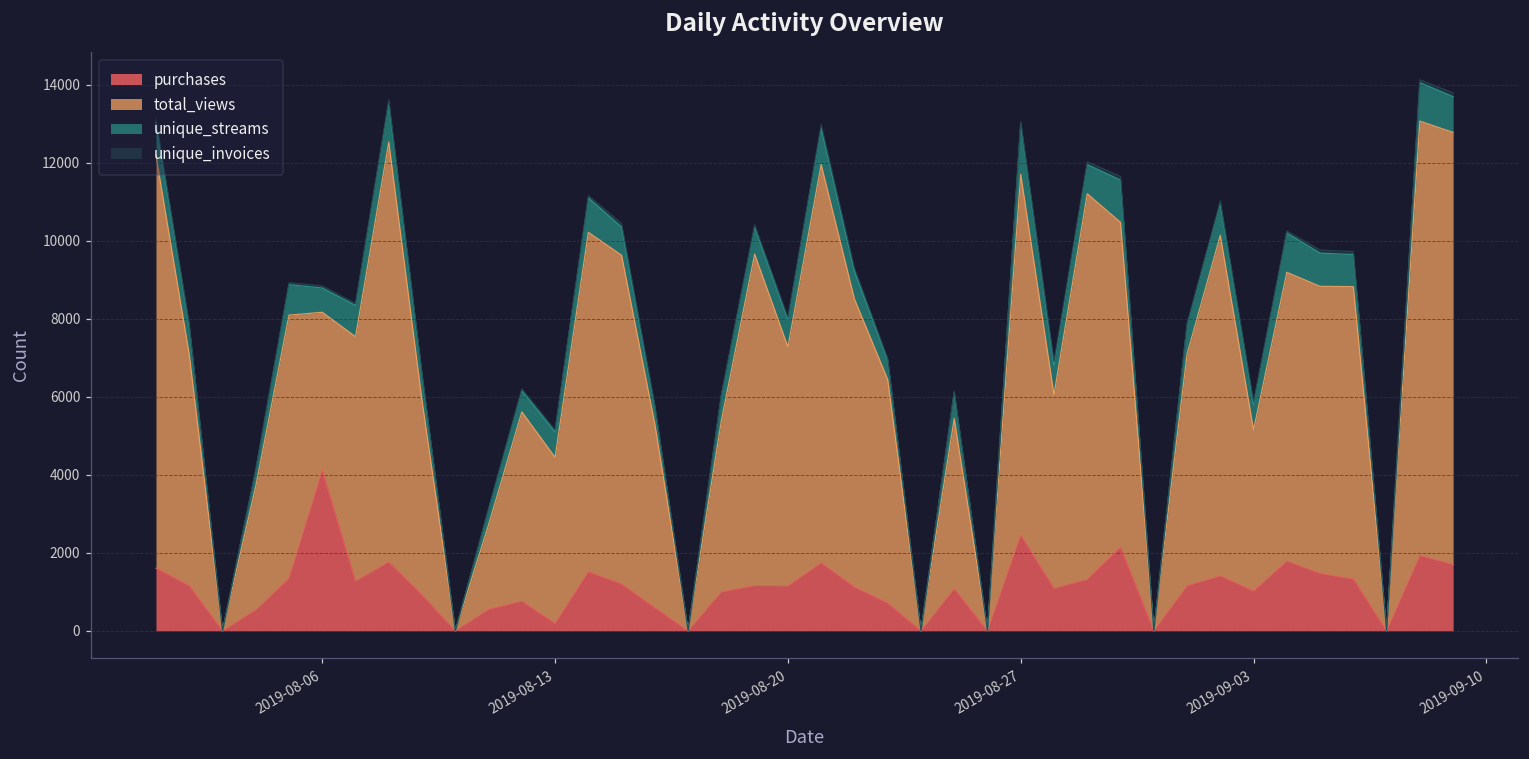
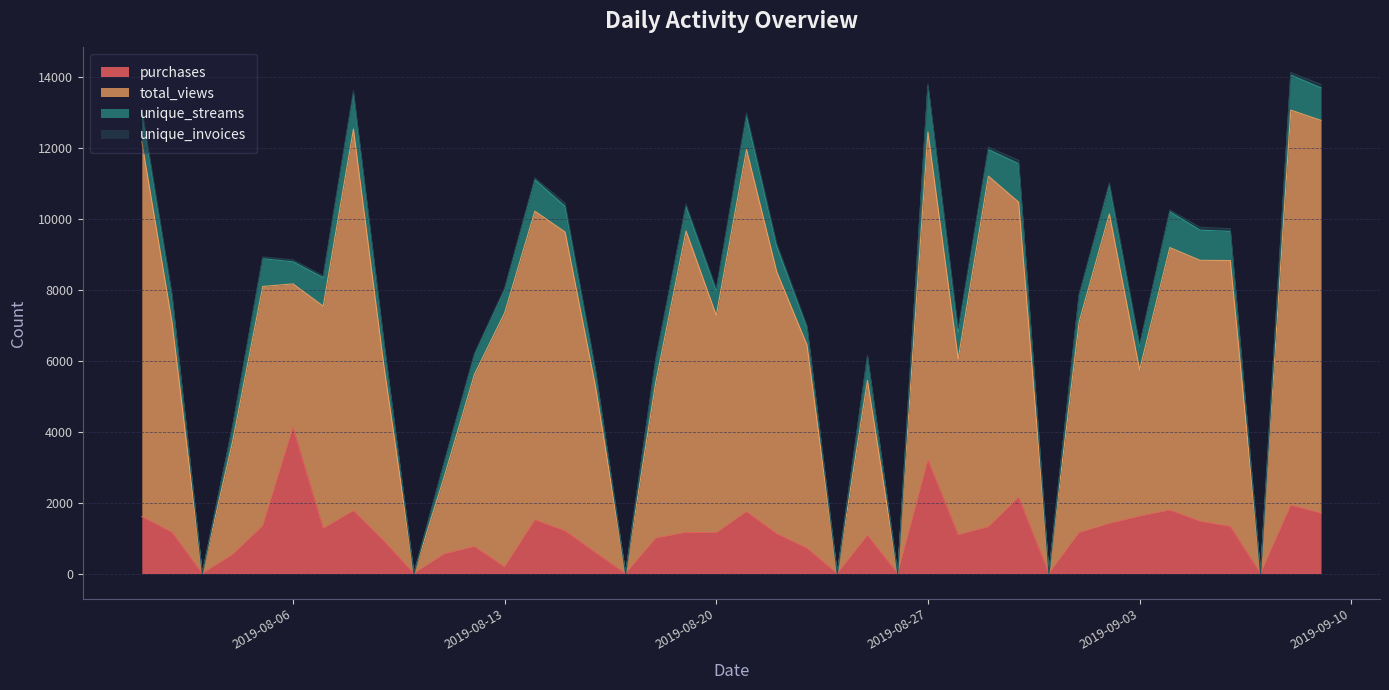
total_views, 2019-08-13: 4300 -> 7200
purchases, 2019-08-27: 2500 -> 3200
purchases, 2019-09-03: 1000 -> 1600
